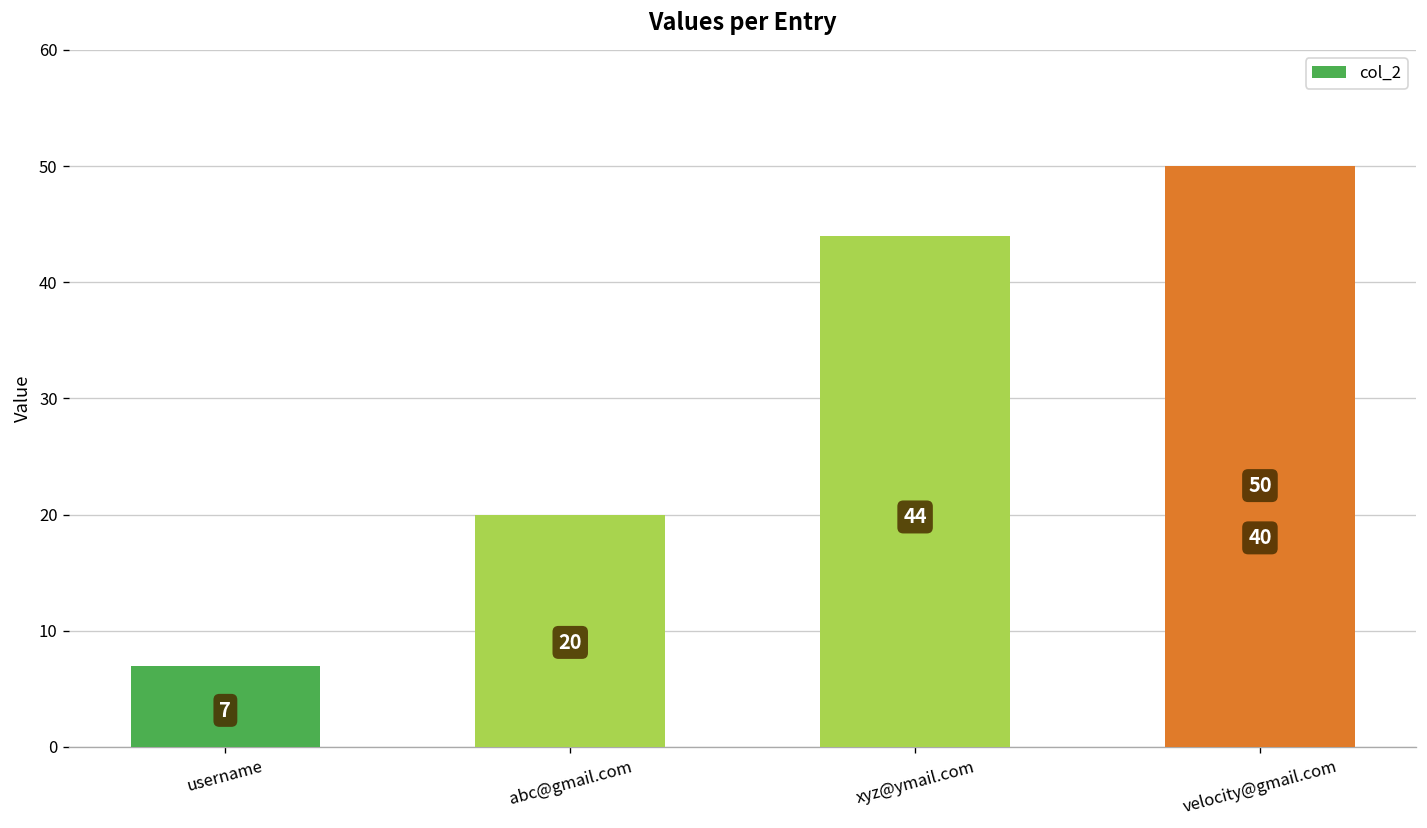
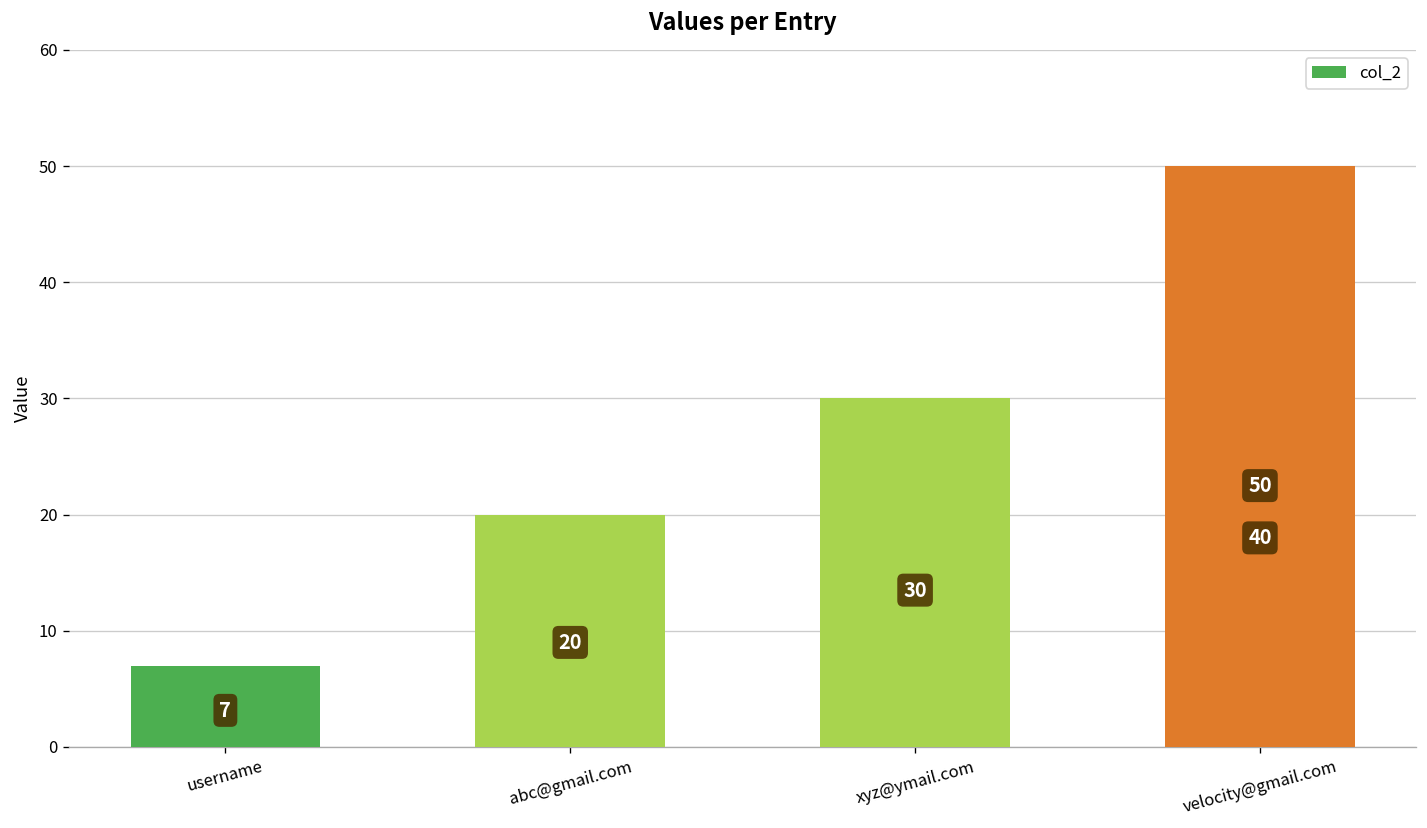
xyz@ymail.com: 44 -> 30
